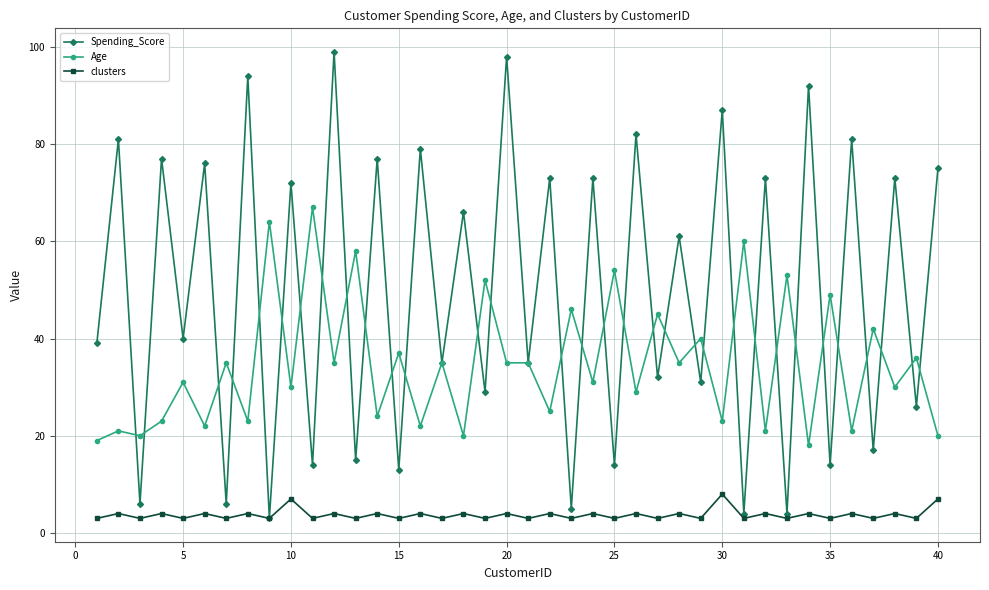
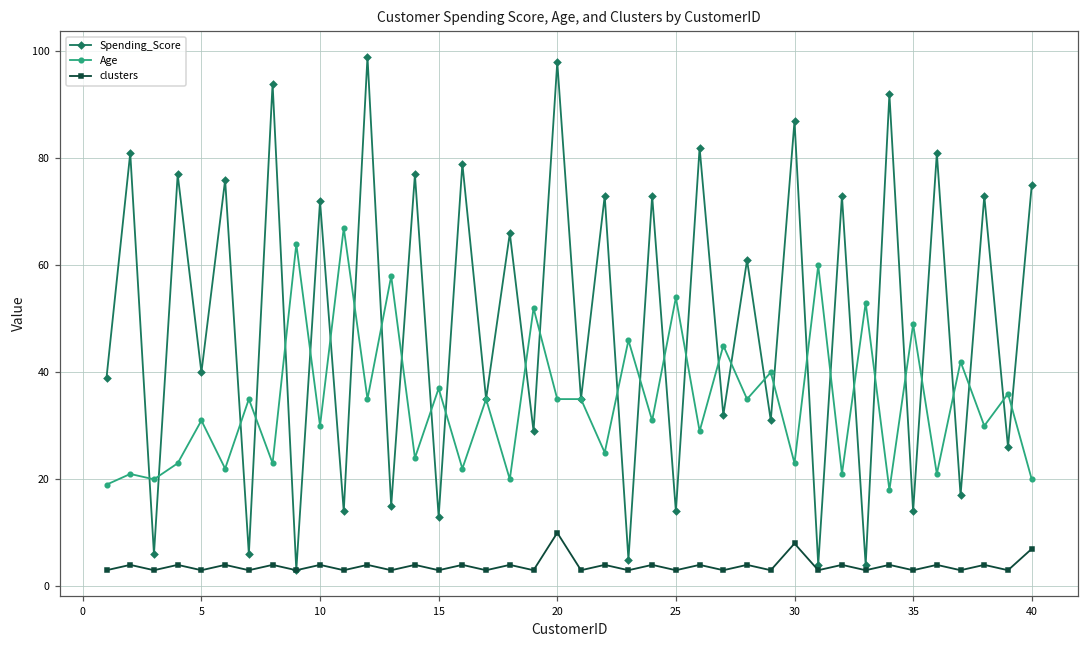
clusters, 10: 7 -> 4
clusters, 20: 4 -> 10
